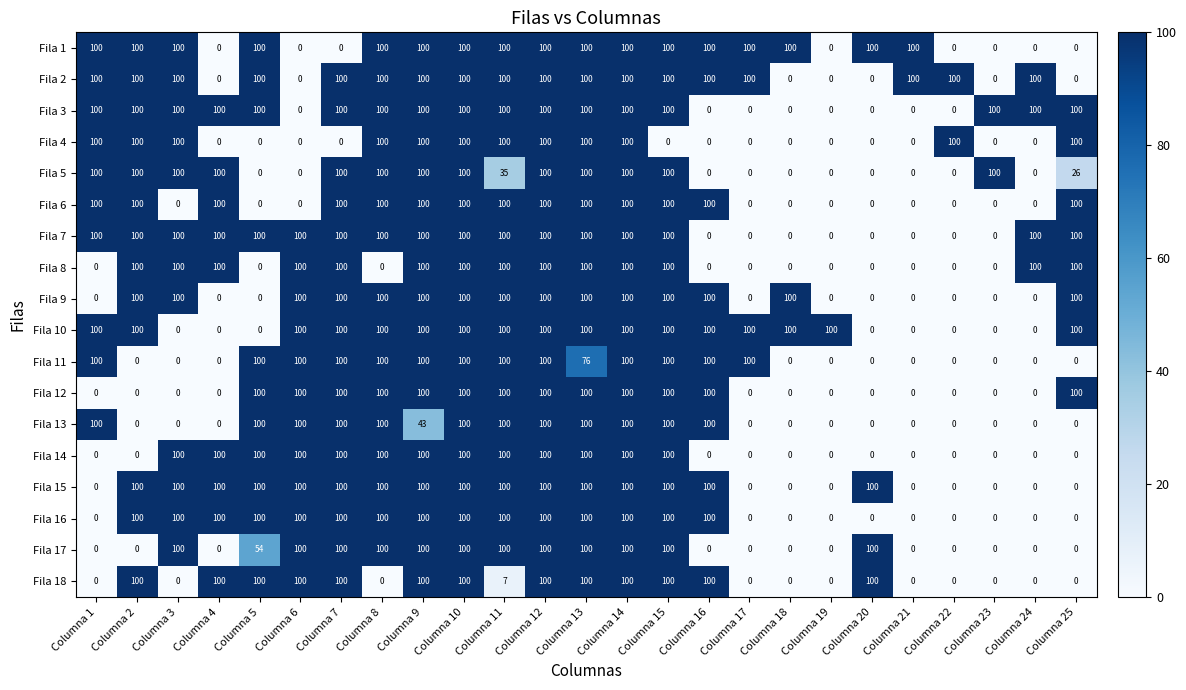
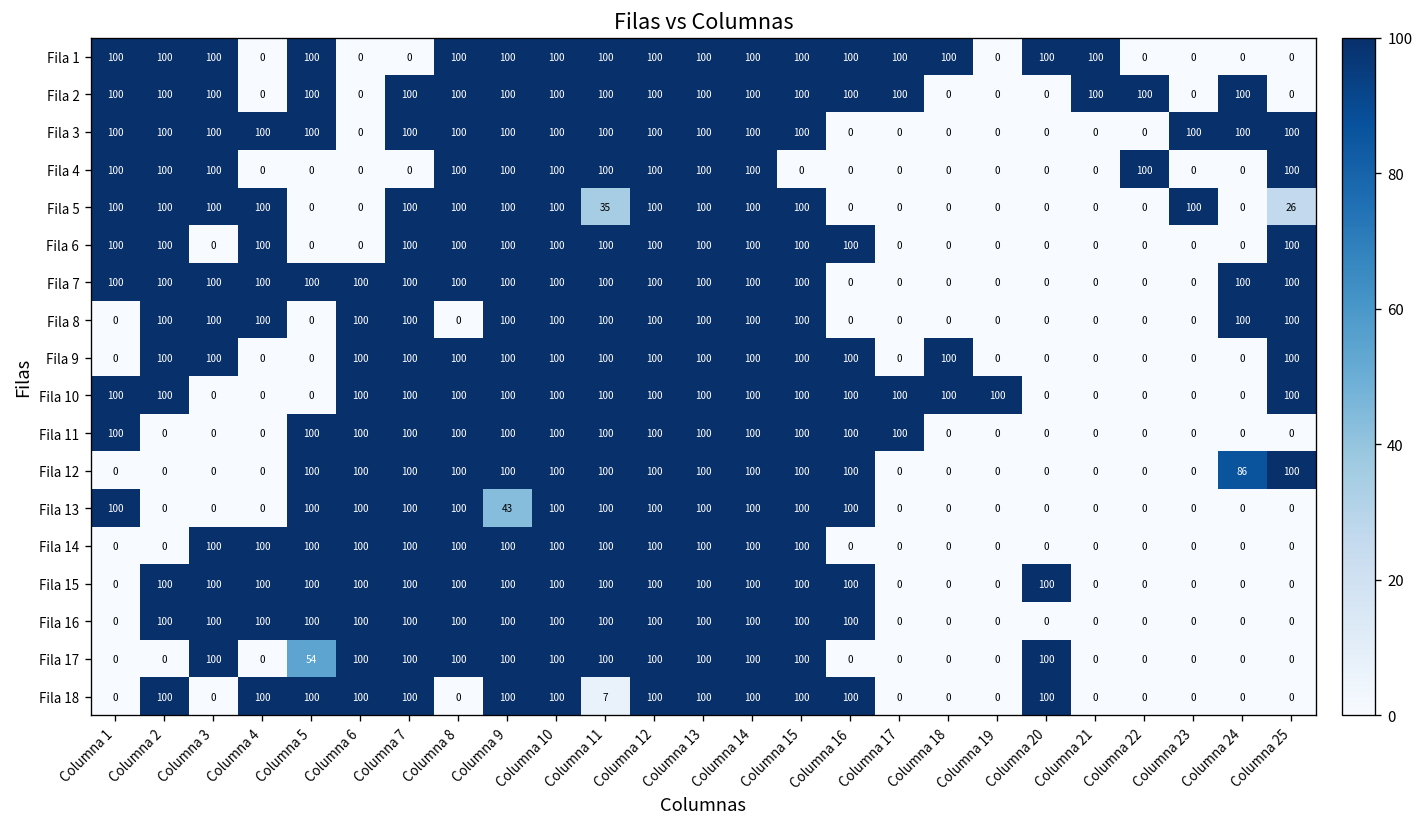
Fila 11, Columna 13: 76 -> 100
Fila 12, Columna 24: 0 -> 86
